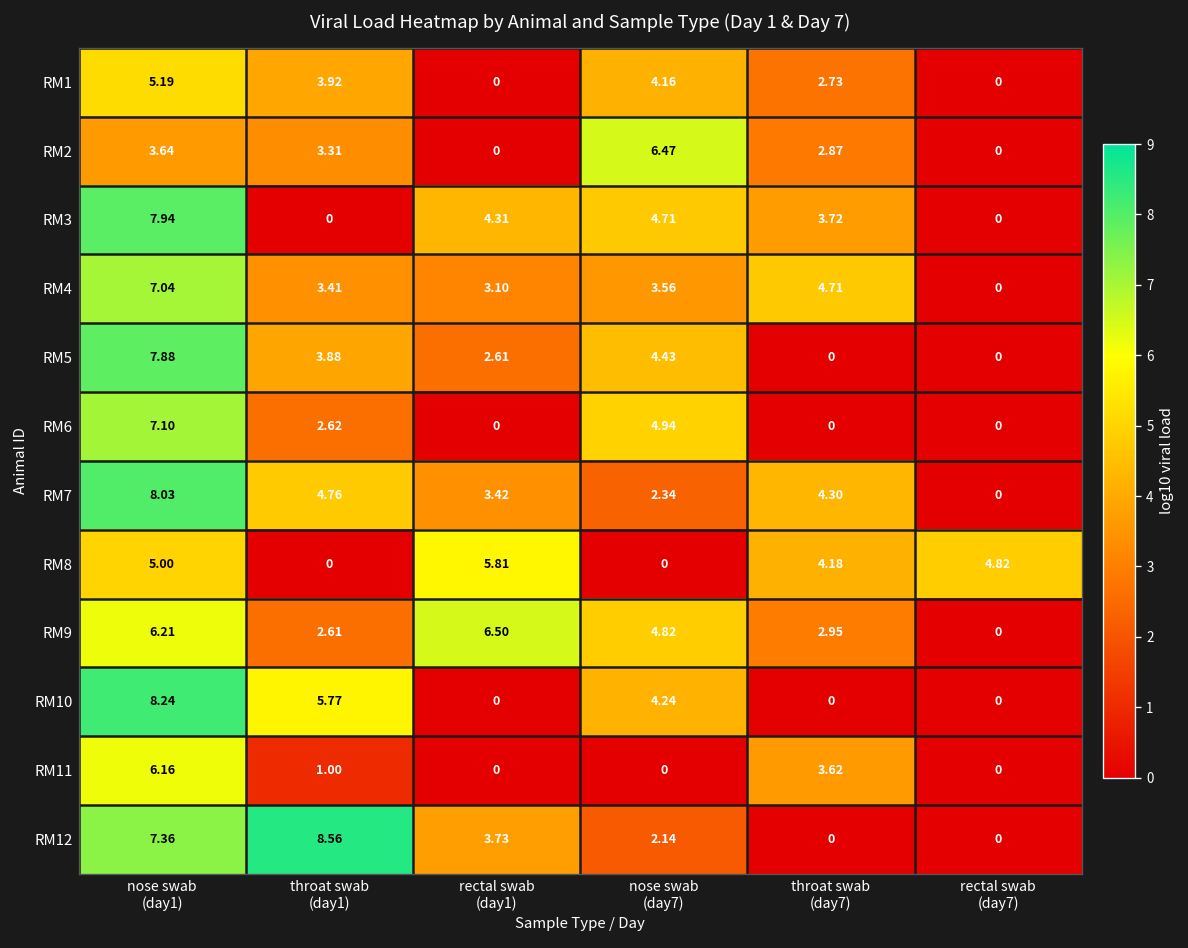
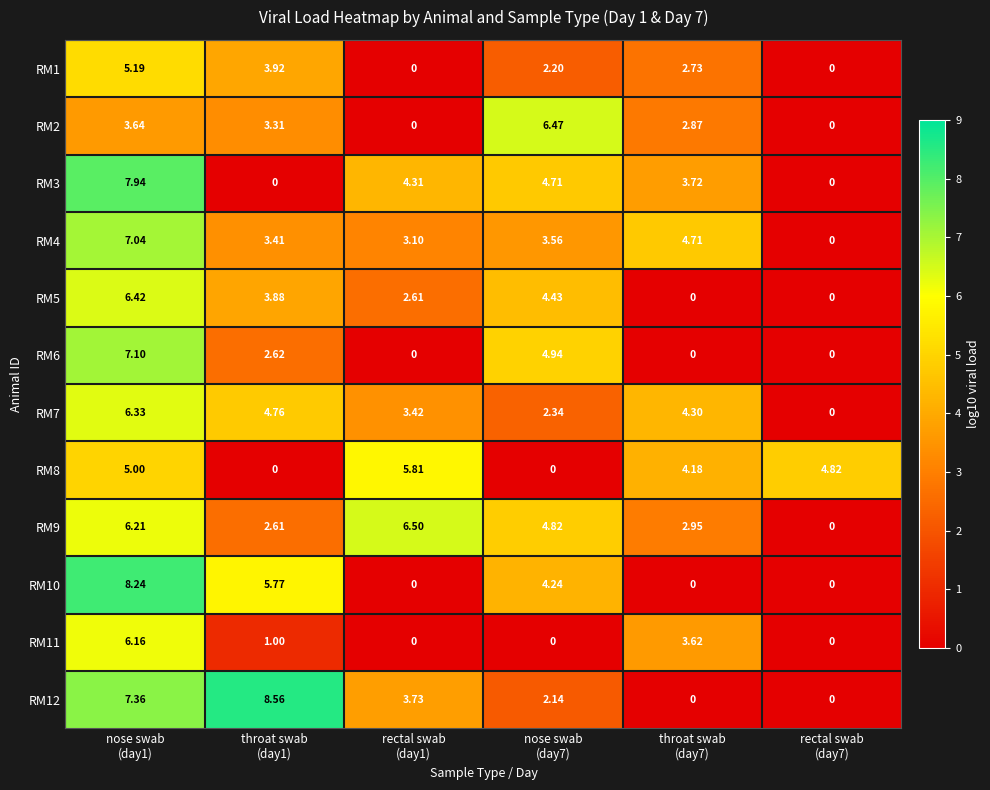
RM1, nose swab (day7): 4.16 -> 2.20
RM5, nose swab (day1): 7.88 -> 6.42
RM7, nose swab (day1): 8.03 -> 6.33
